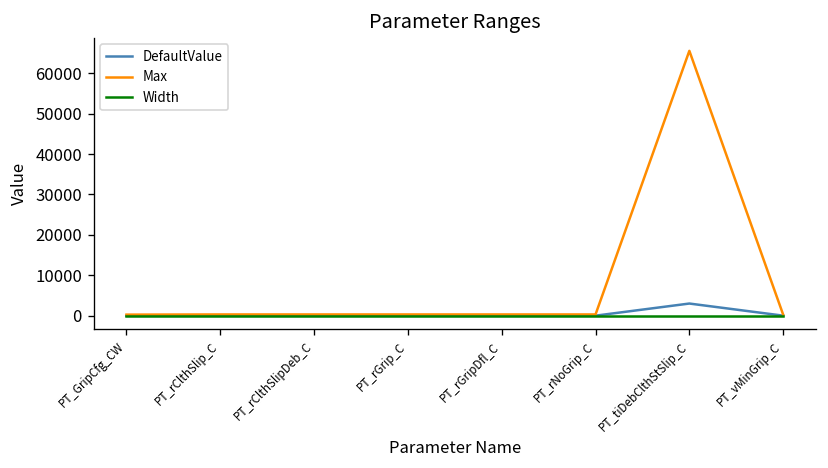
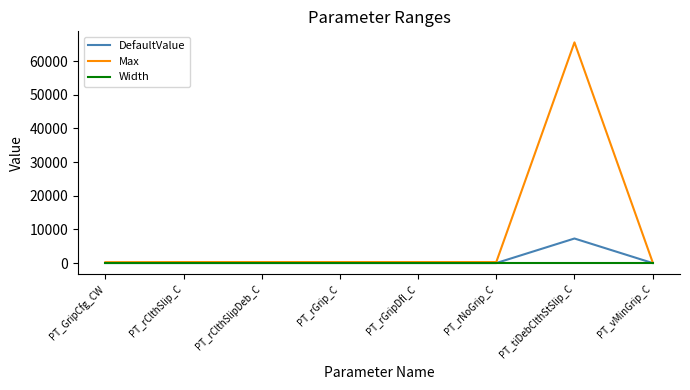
DefaultValue, PT_tiDebClthStSlip_C: 3000 -> 7000
